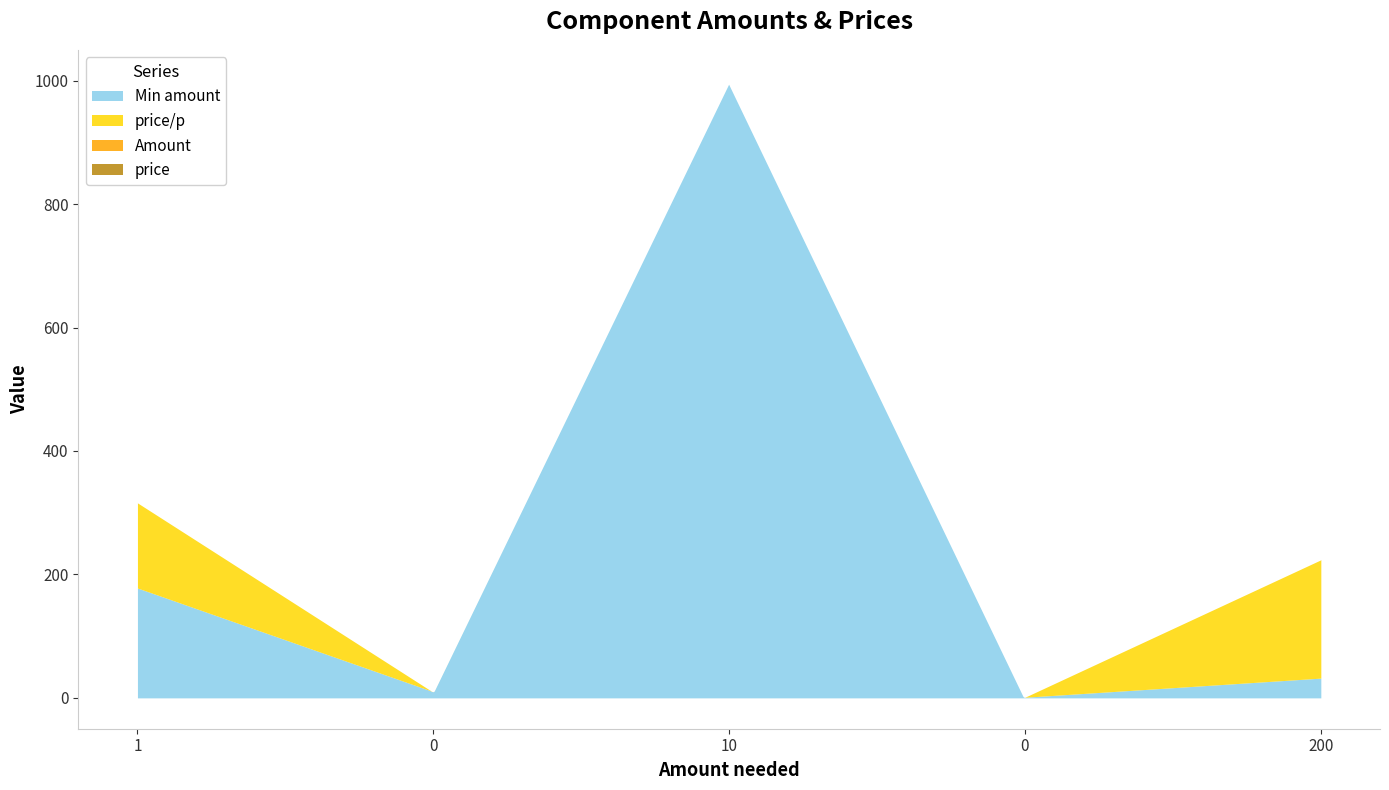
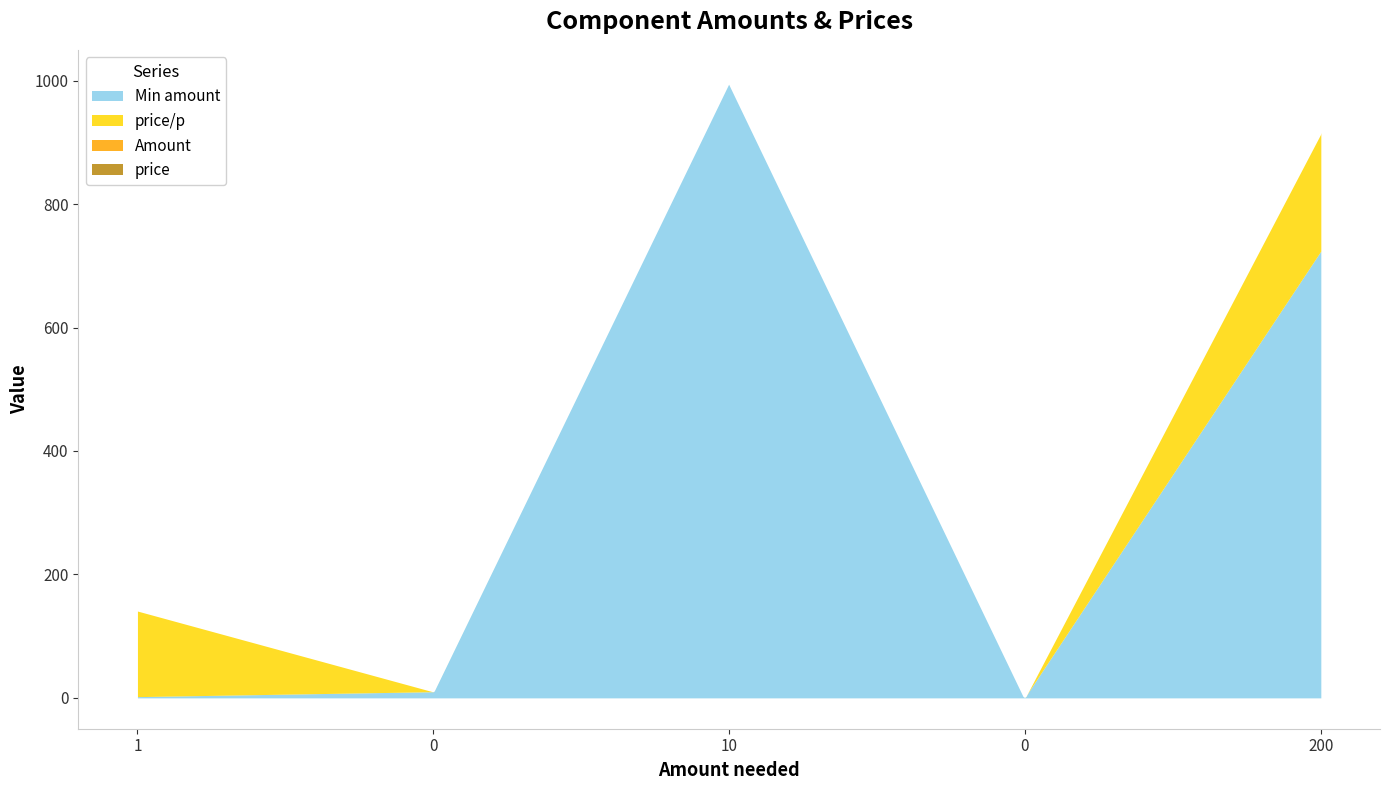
Min amount, 1: 180 -> 0
Min amount, 200: 30 -> 720
